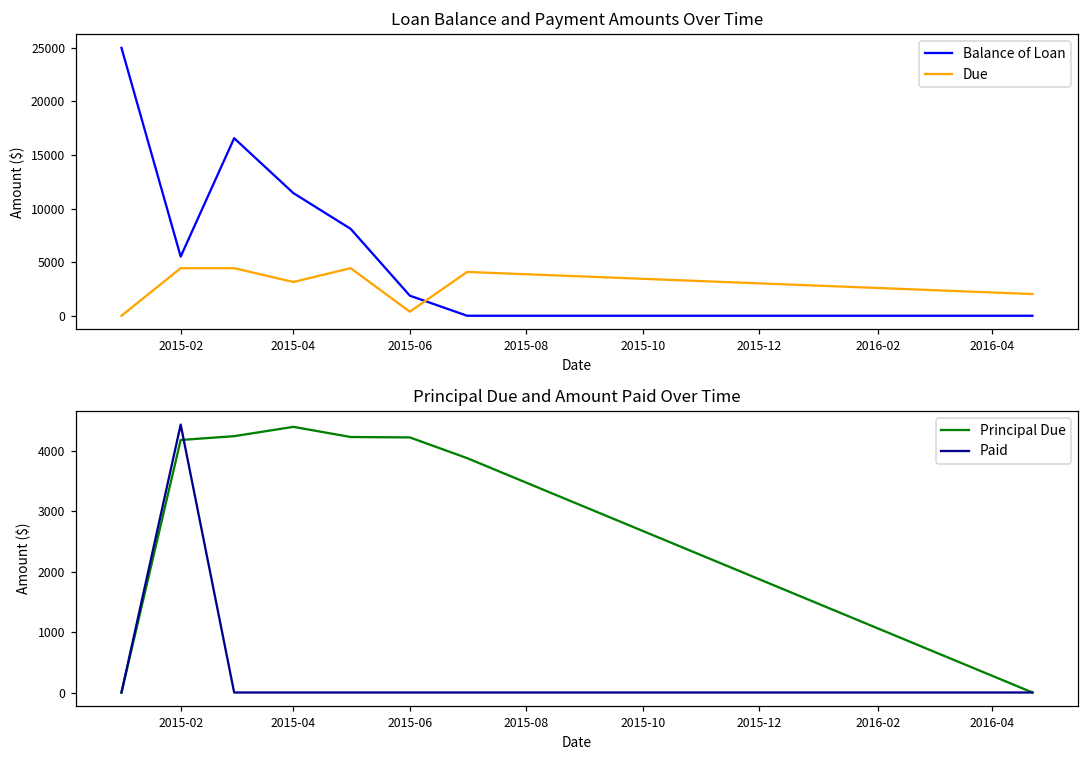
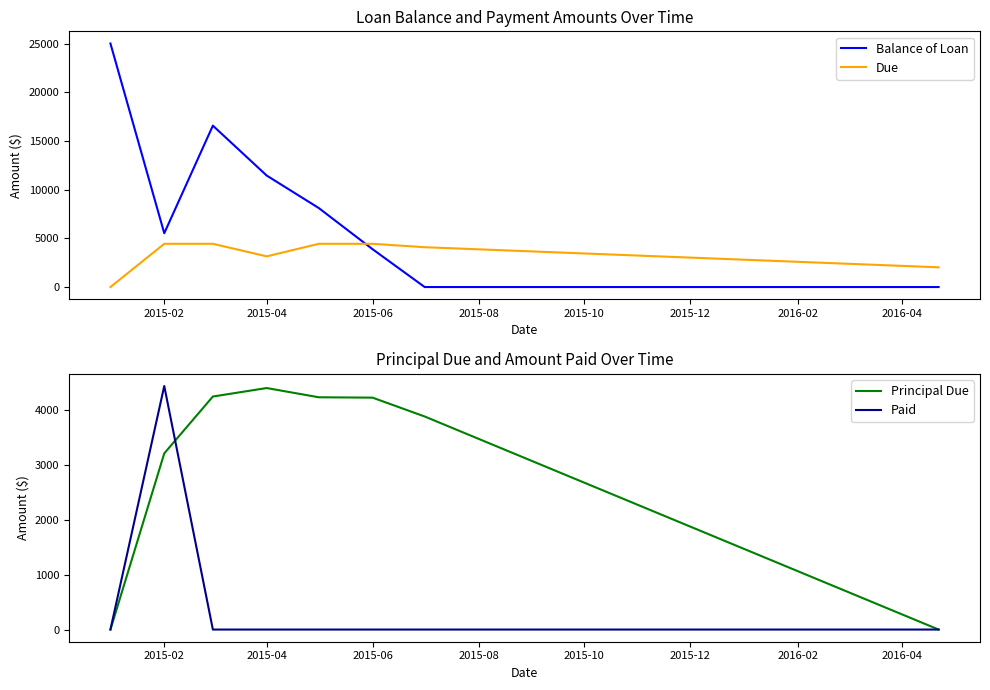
Loan Balance and Payment Amounts Over Time, Balance of Loan, 2015-06: 2000 -> 4000
Loan Balance and Payment Amounts Over Time, Due, 2015-06: 0 -> 4000
Principal Due and Amount Paid Over Time, Principal Due, 2015-02: 4200 -> 3200
